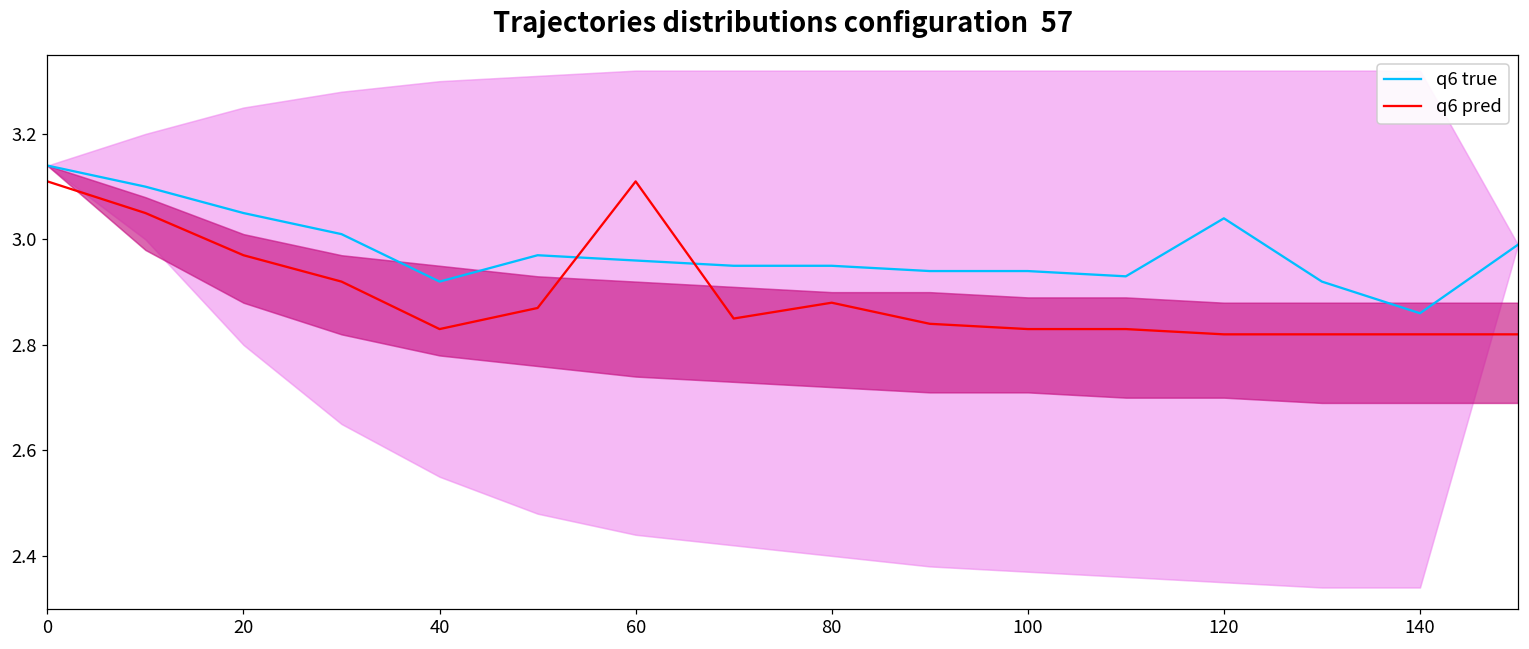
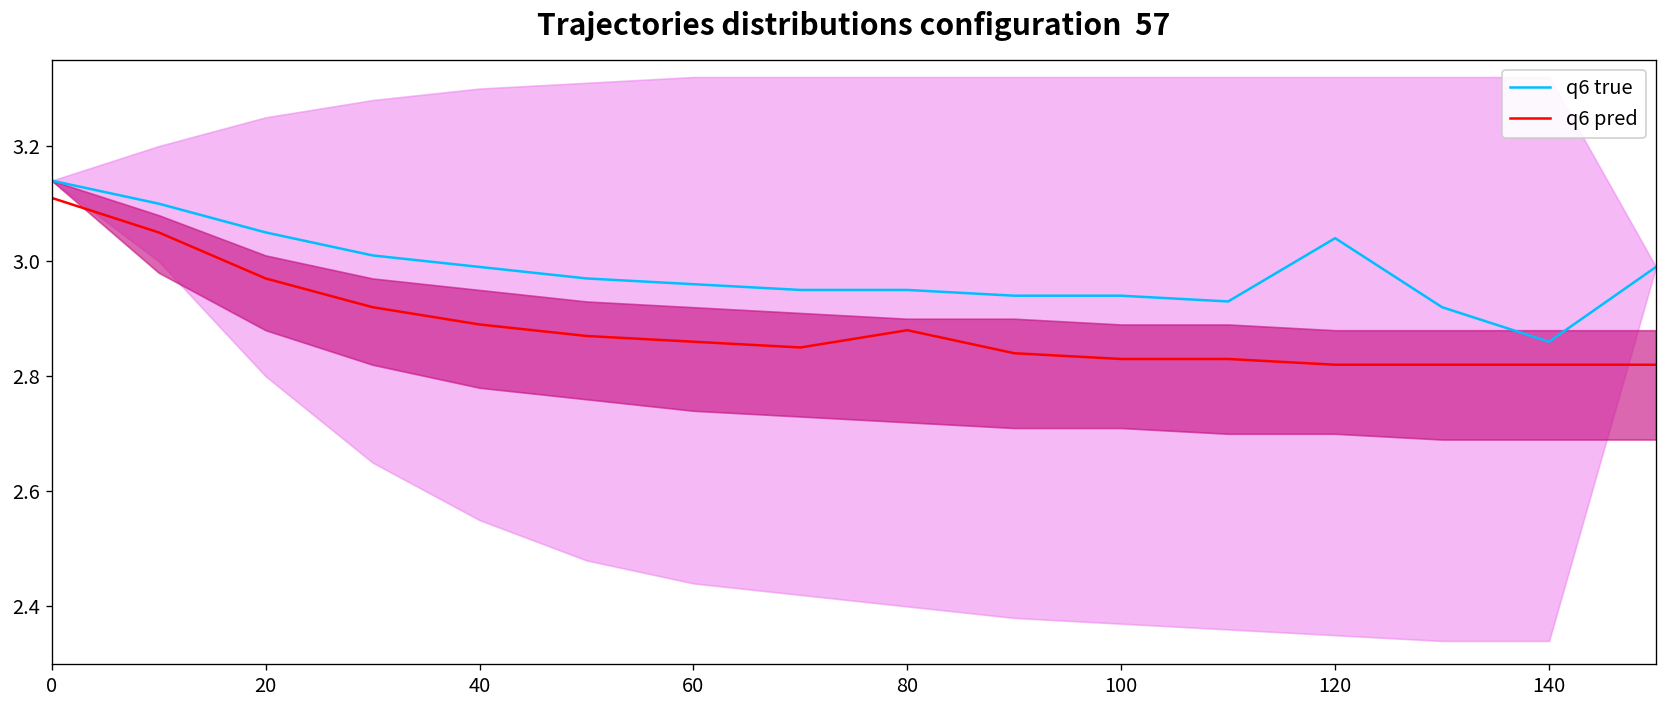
q6 true, 40: 2.92 -> 2.99
q6 pred, 40: 2.83 -> 2.89
q6 pred, 60: 3.11 -> 2.86
